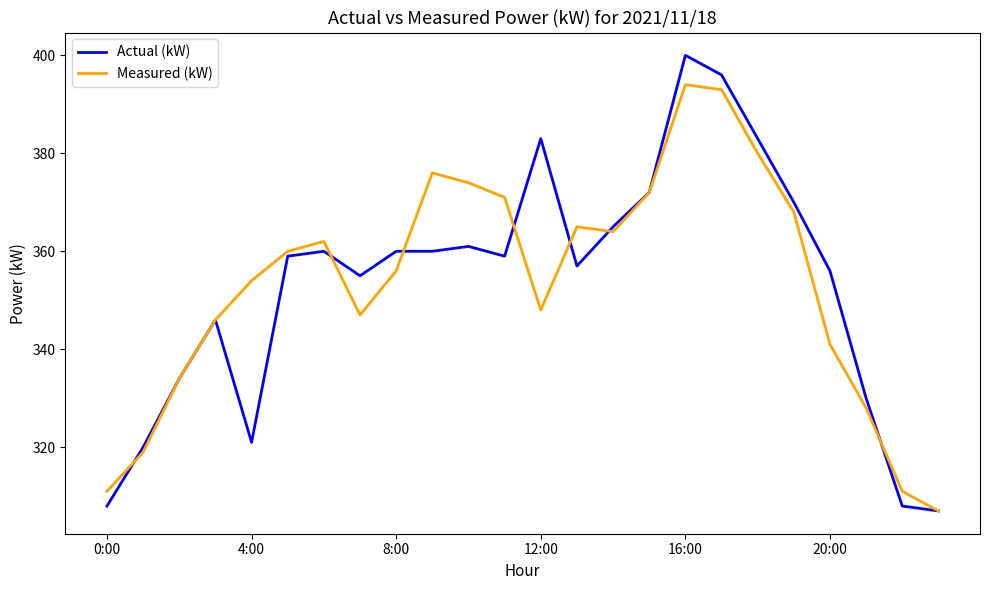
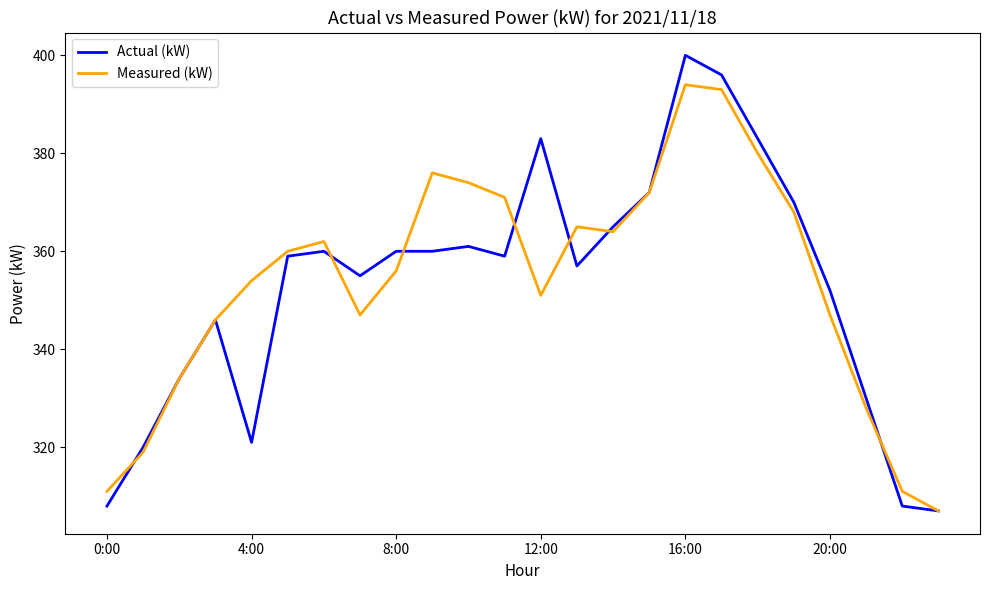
Measured (kW), 12:00: 348 -> 351
Actual (kW), 20:00: 356 -> 352
Measured (kW), 20:00: 341 -> 347
